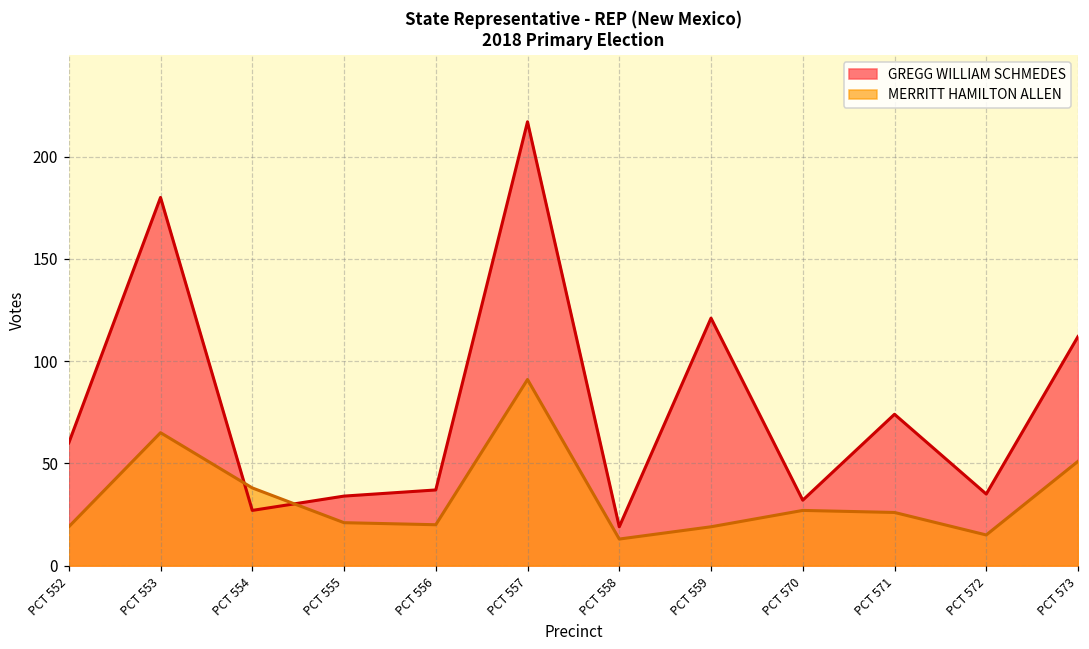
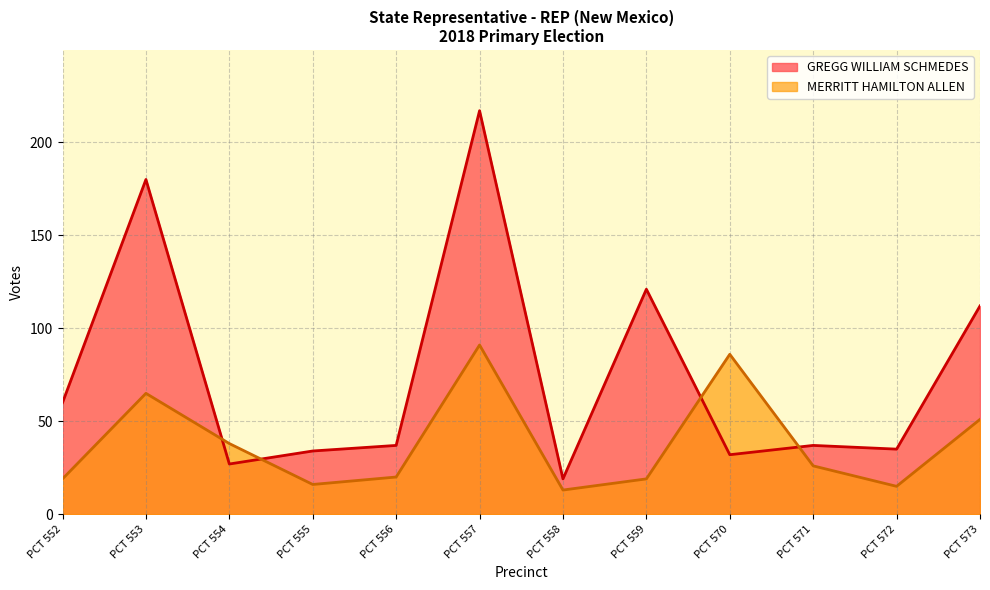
MERRITT HAMILTON ALLEN, PCT 555: 21 -> 16
MERRITT HAMILTON ALLEN, PCT 570: 27 -> 86
GREGG WILLIAM SCHMEDES, PCT 571: 74 -> 37
